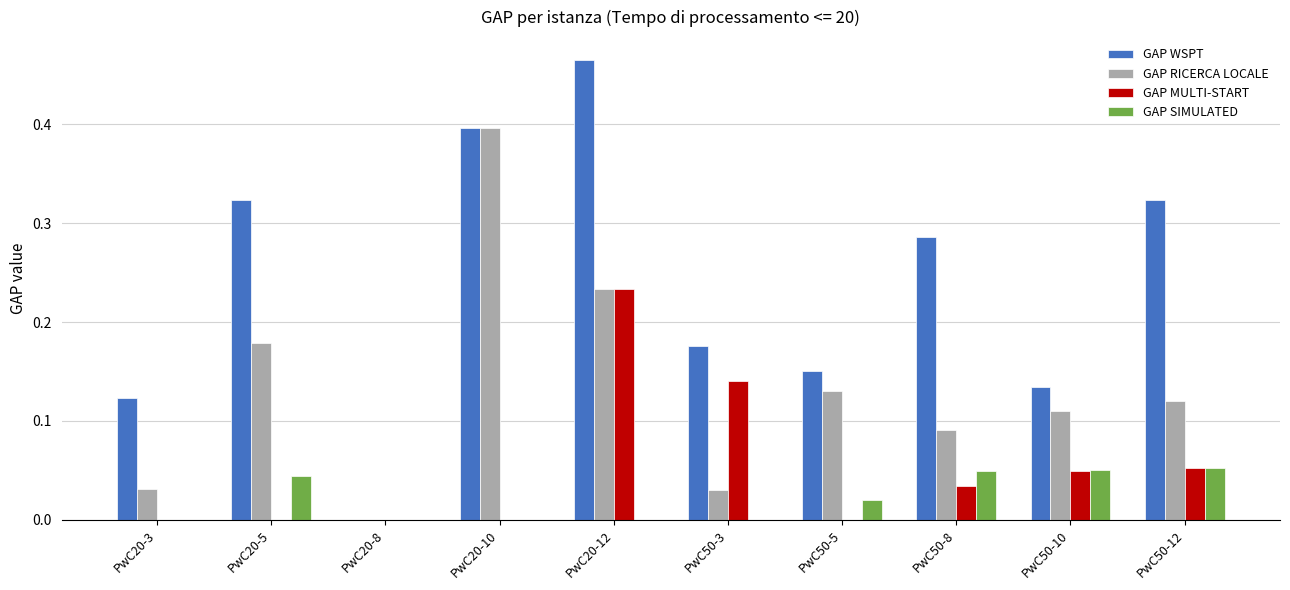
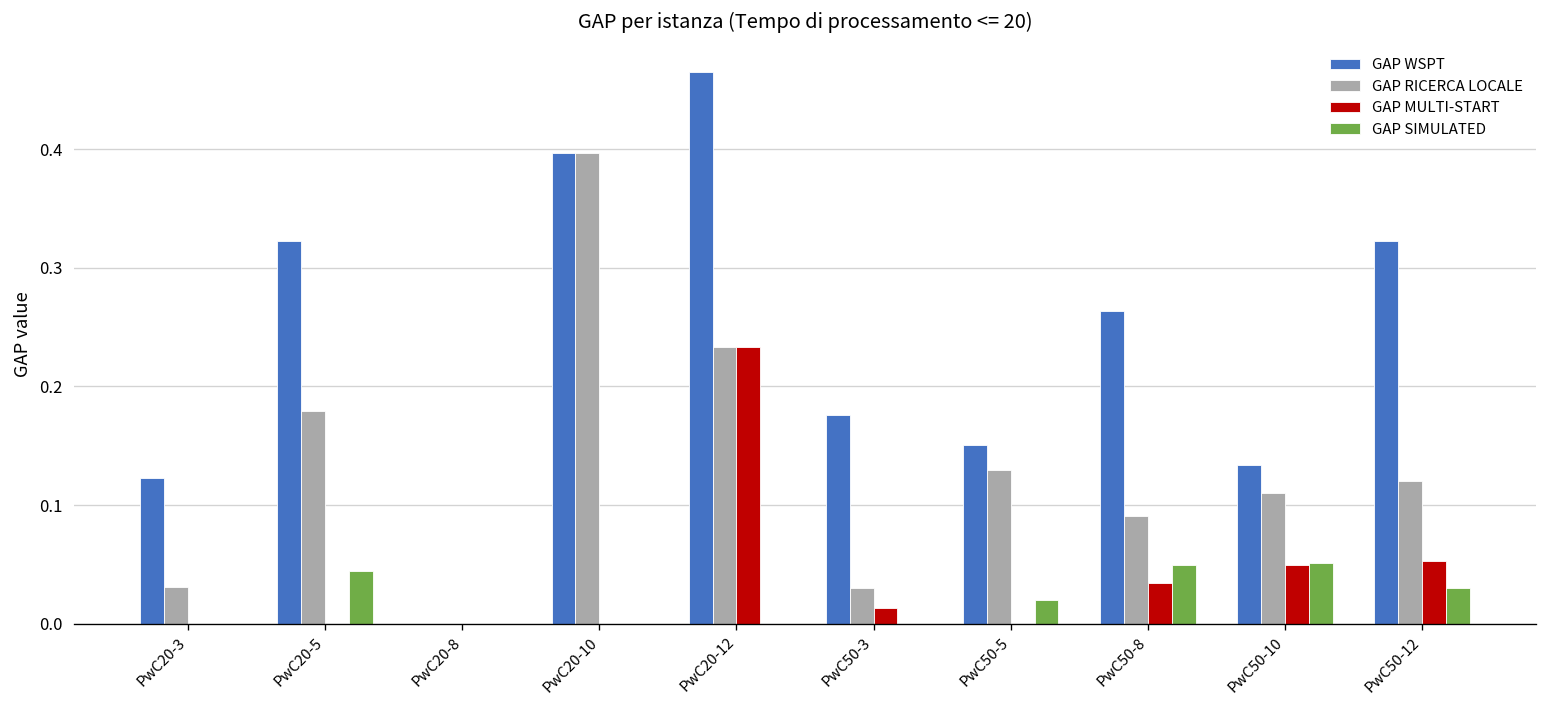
GAP MULTI-START, PwC50-3: 0.14 -> 0.01
GAP WSPT, PwC50-8: 0.29 -> 0.26
GAP SIMULATED, PwC50-12: 0.05 -> 0.03
